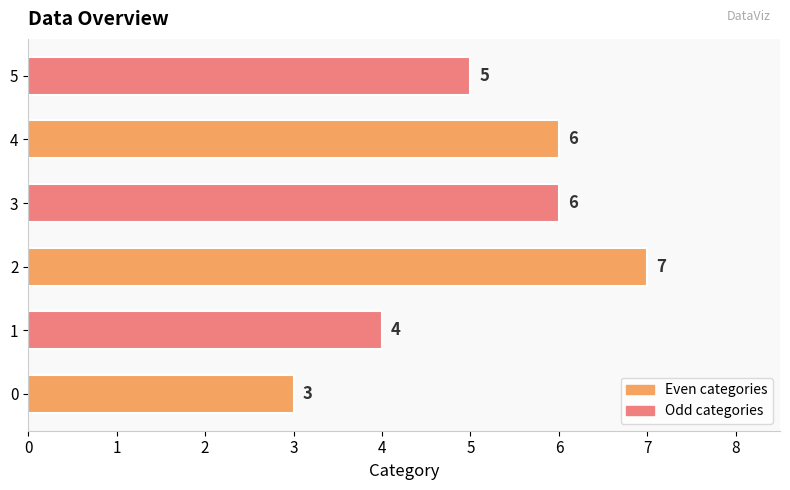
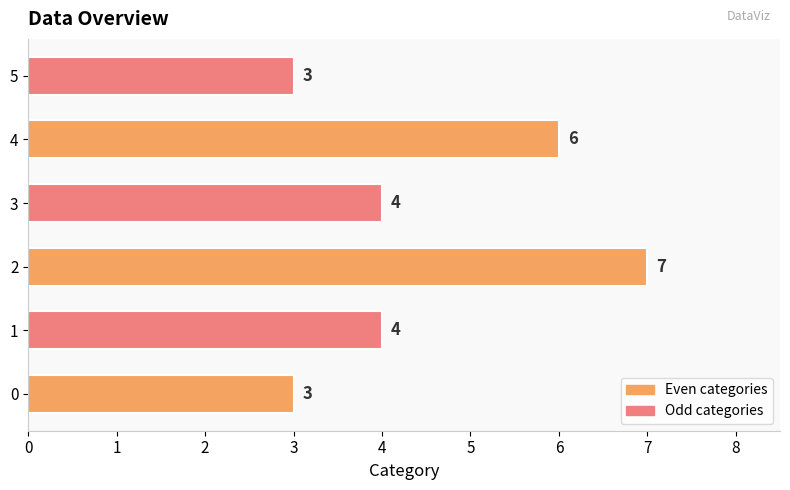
5: 5 -> 3
3: 6 -> 4
